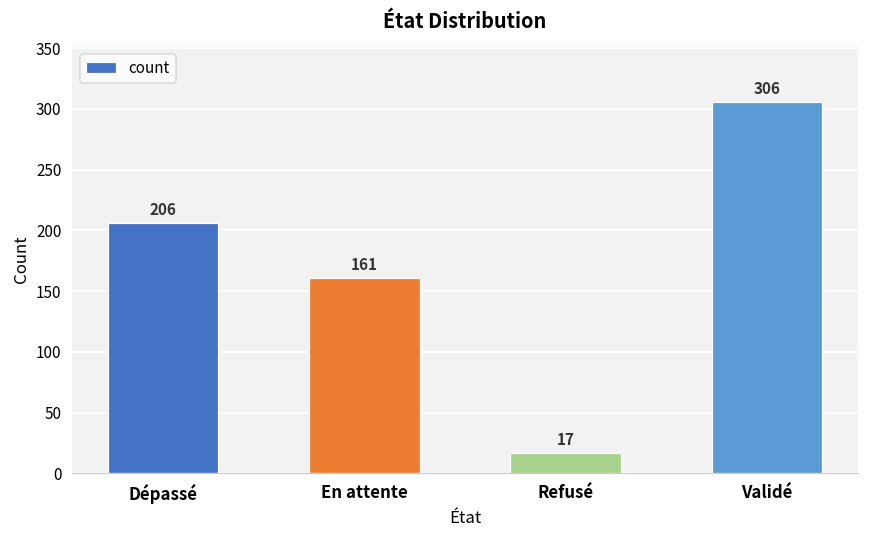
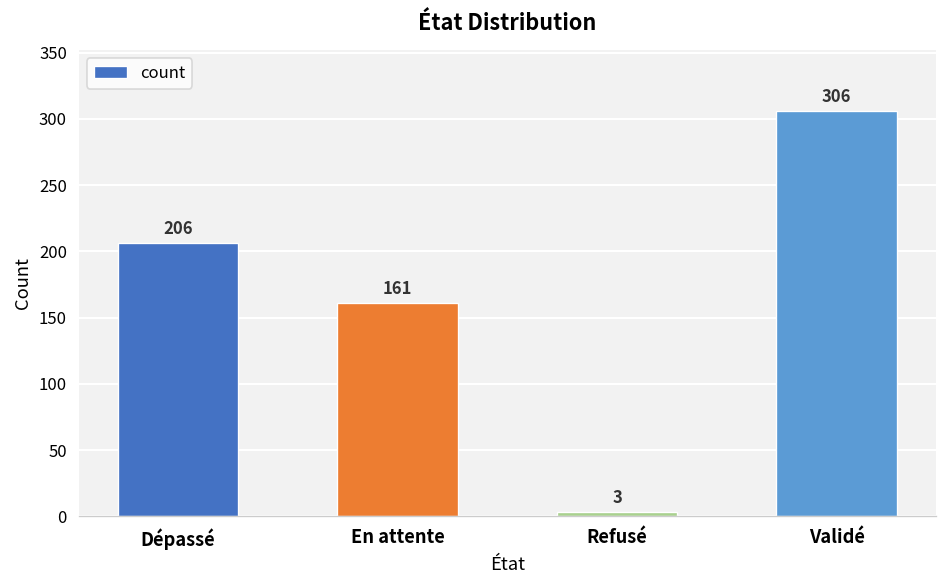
Refusé: 17 -> 3
